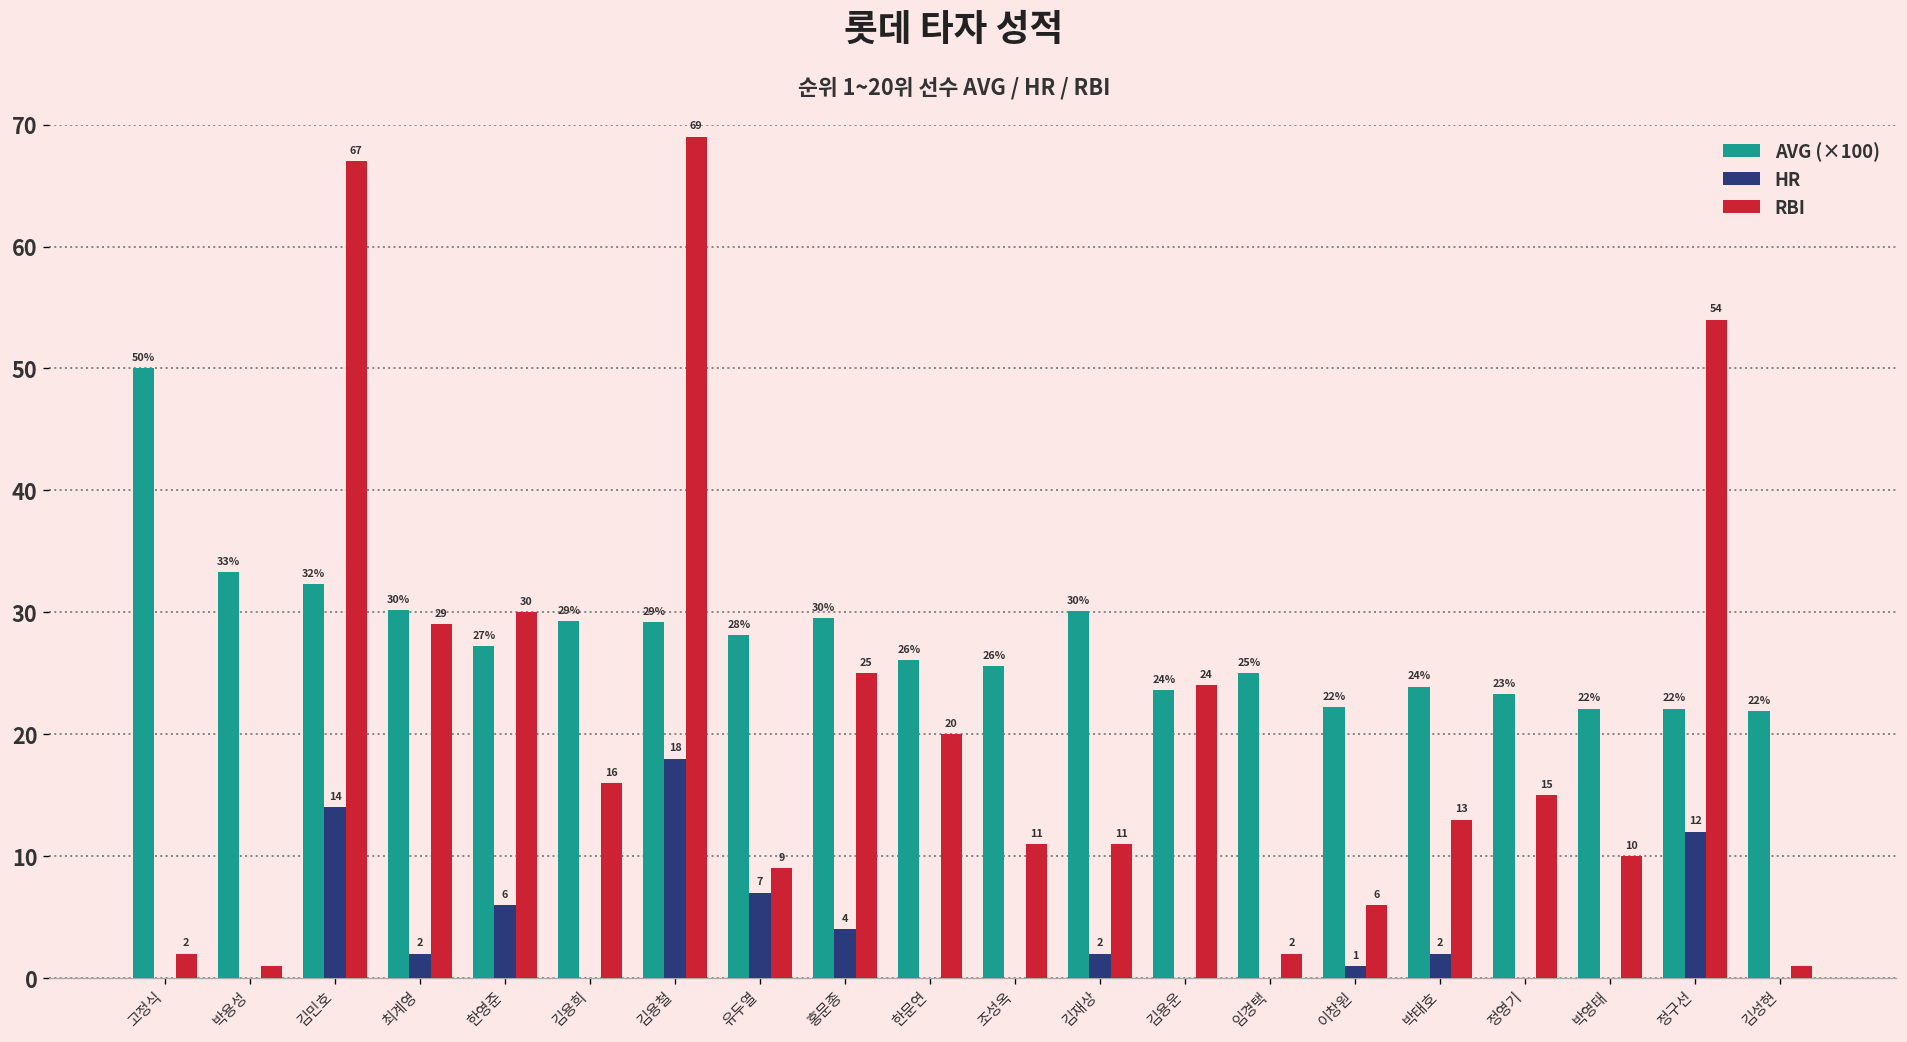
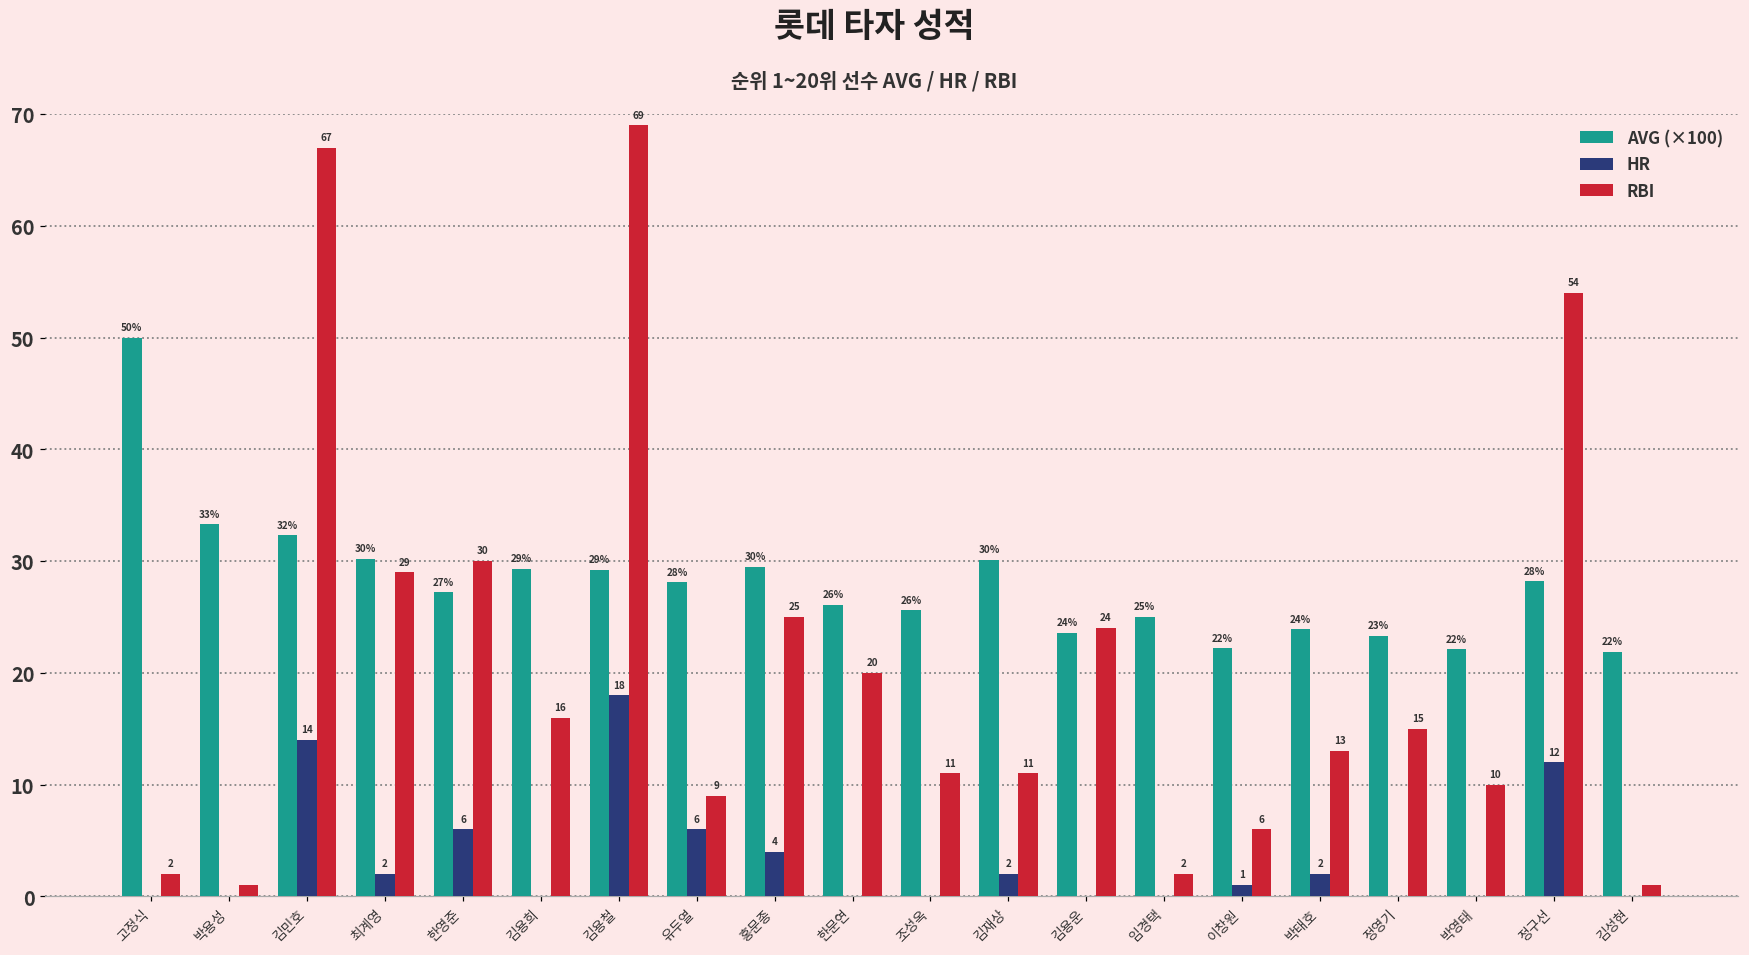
HR, 유두열: 7 -> 6
AVG (×100), 정구선: 22% -> 28%
